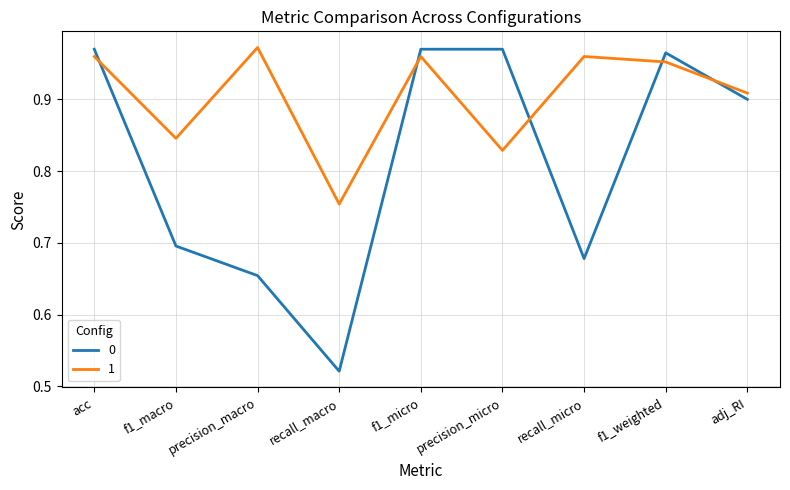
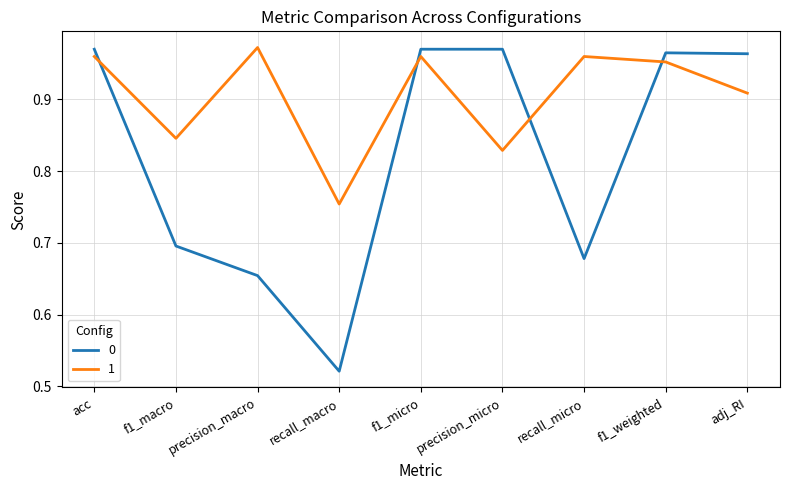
0, adj_RI: 0.90 -> 0.96
